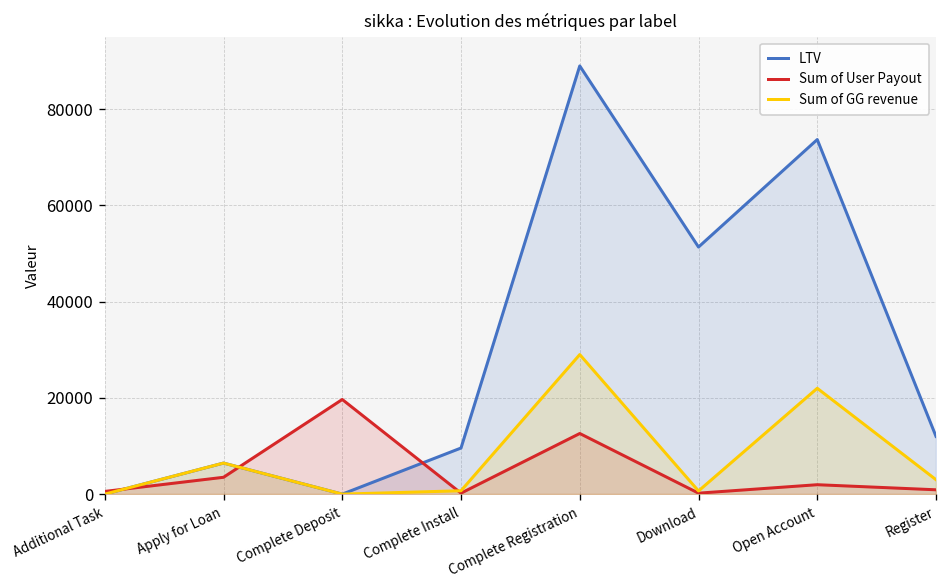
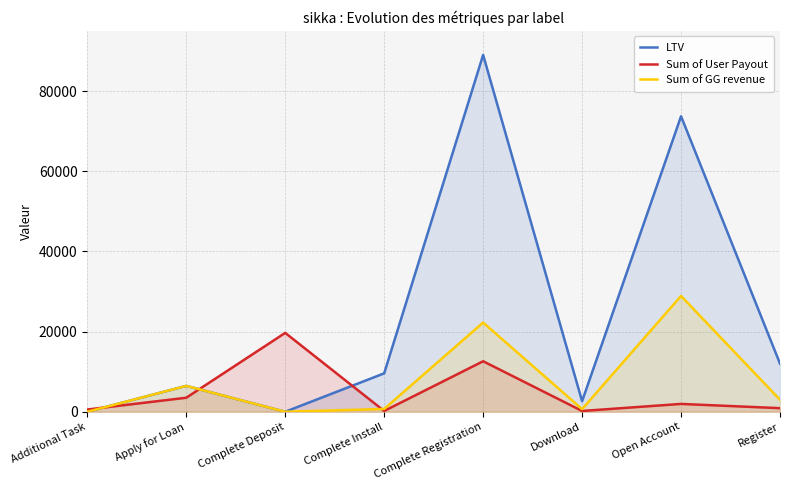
Sum of GG revenue, Complete Registration: 29000 -> 22000
LTV, Download: 51000 -> 3000
Sum of GG revenue, Open Account: 22000 -> 29000
